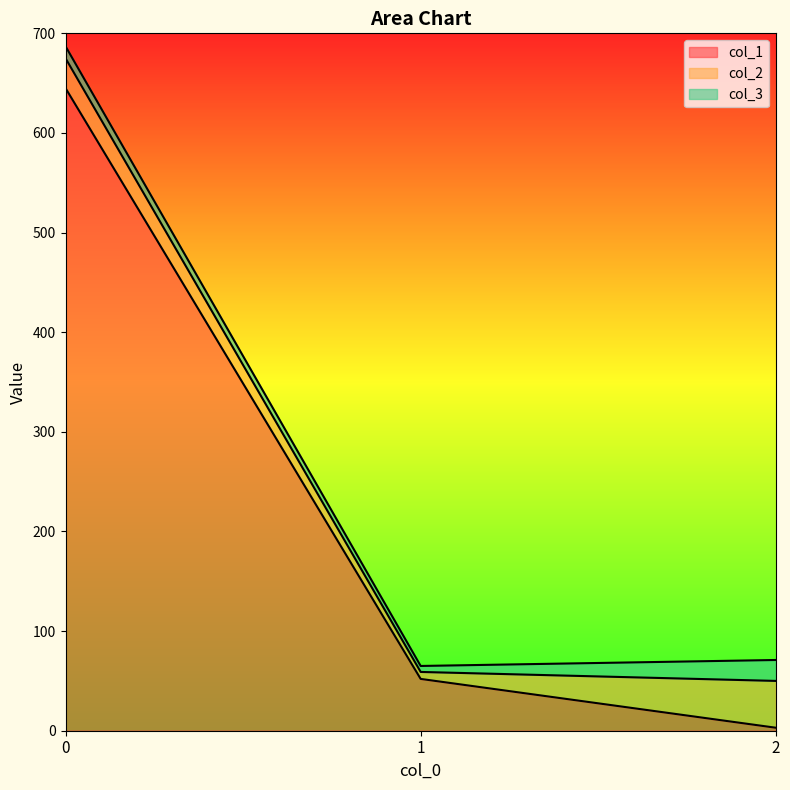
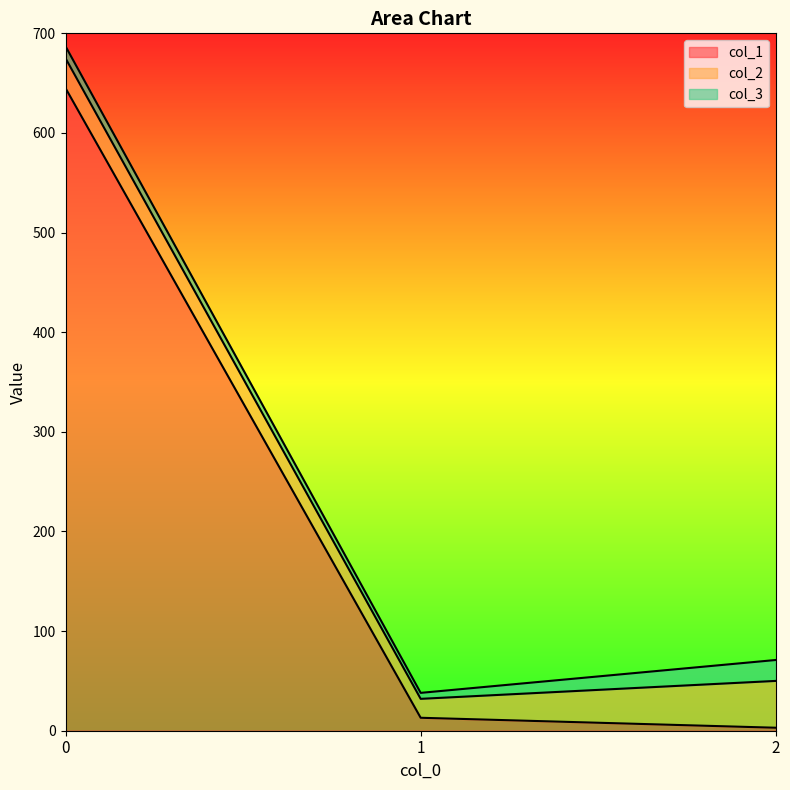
col_1, 1: 50 -> 10
col_2, 1: 10 -> 20
